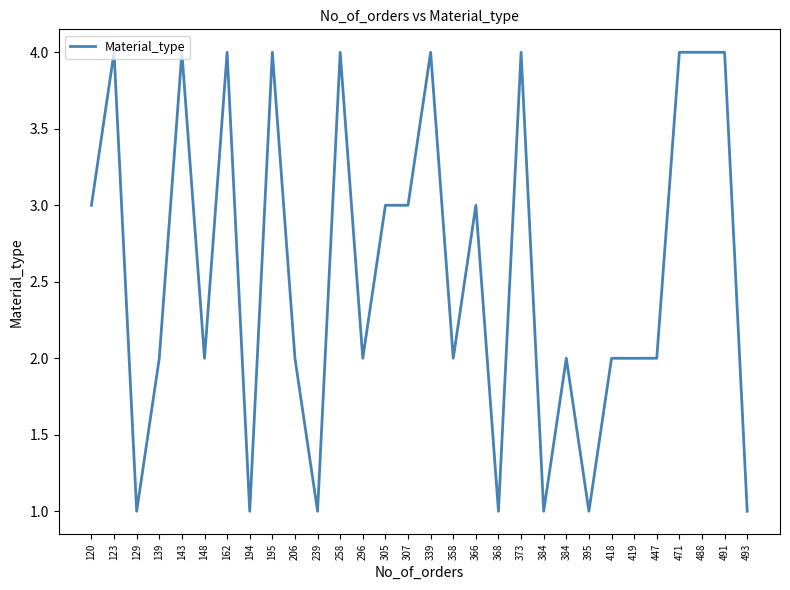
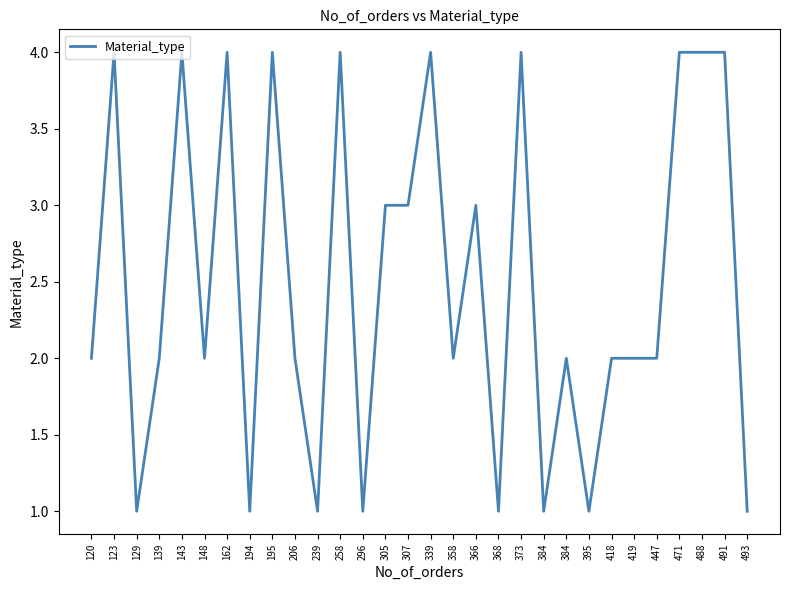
120: 3 -> 2
296: 2 -> 1
